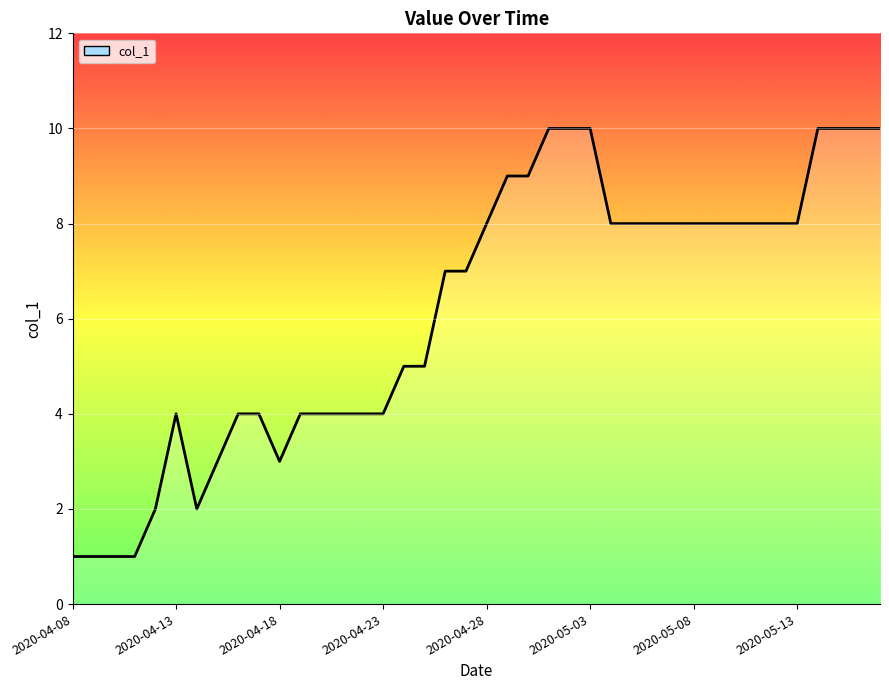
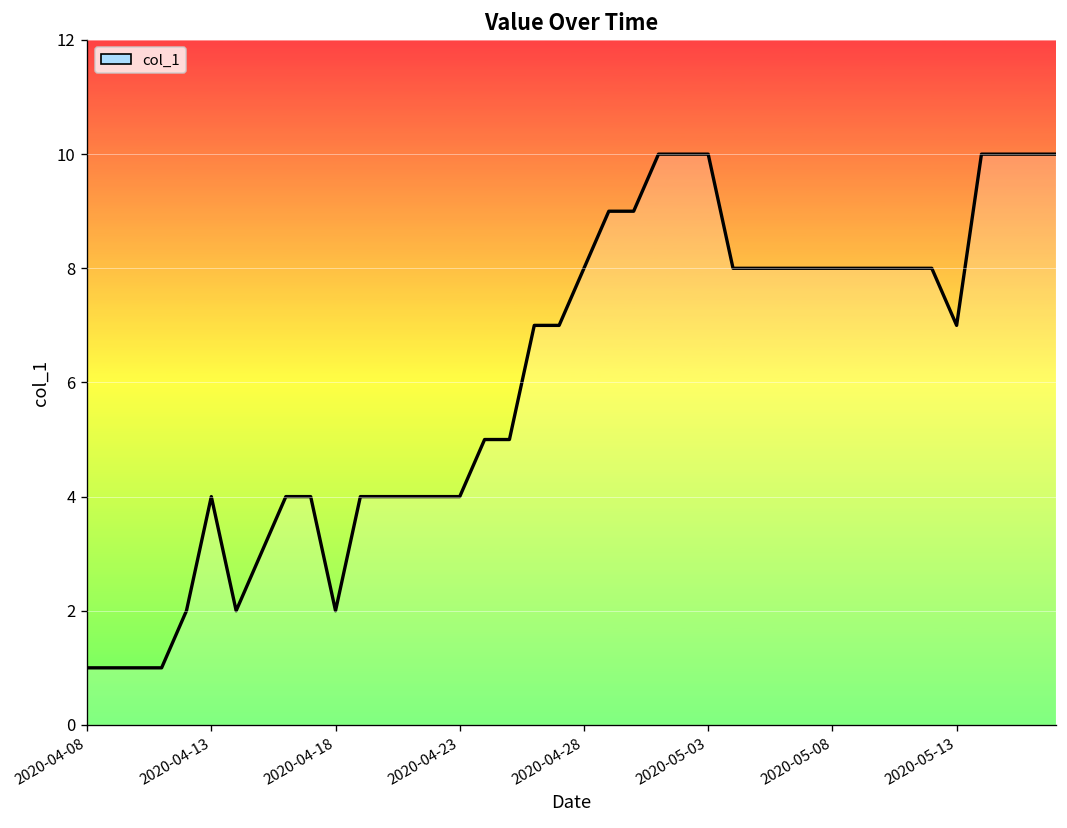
2020-04-18: 3 -> 2
2020-05-13: 8 -> 7
